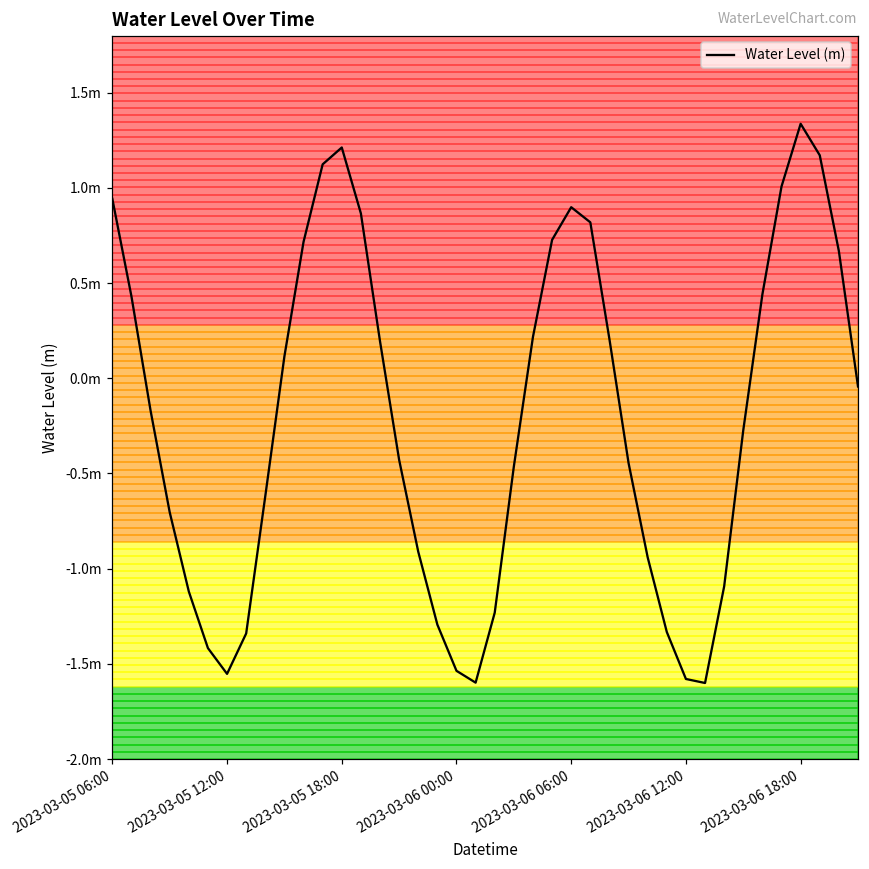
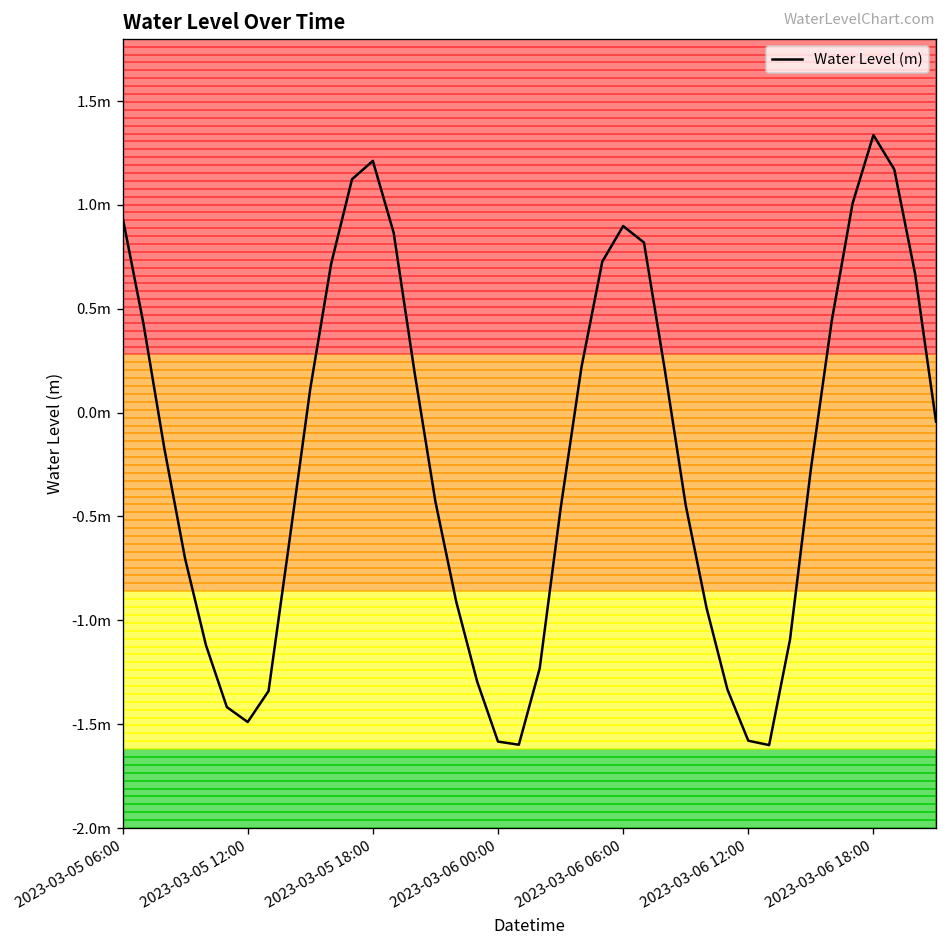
2023-03-05 12:00: -1.55m -> -1.49m
2023-03-06 00:00: -1.54m -> -1.58m
